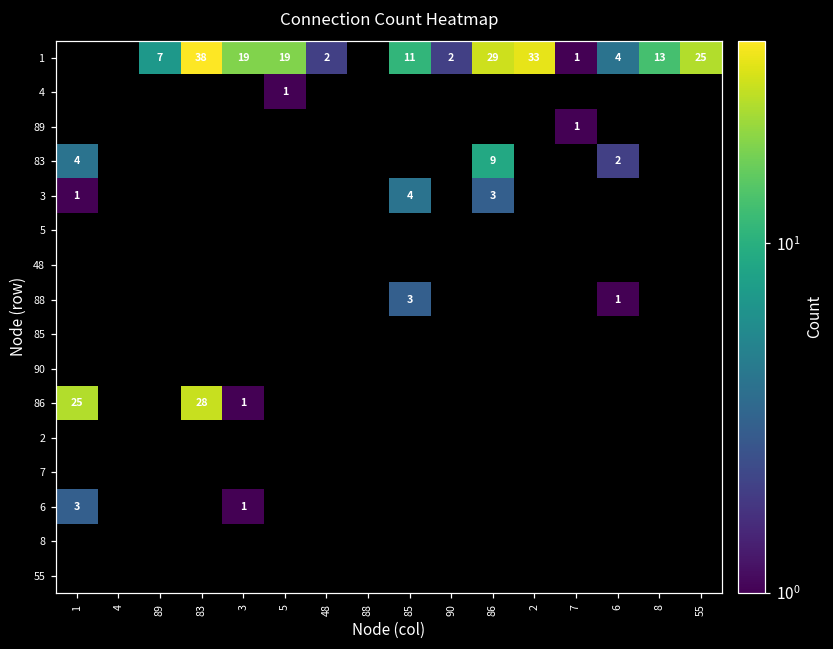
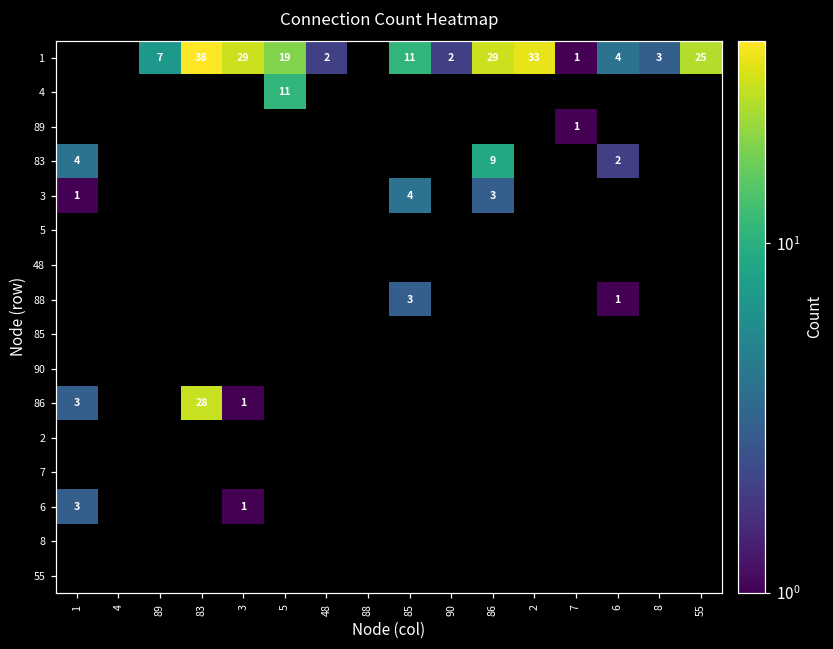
1, 3: 19 -> 29
1, 8: 13 -> 3
4, 5: 1 -> 11
86, 1: 25 -> 3
